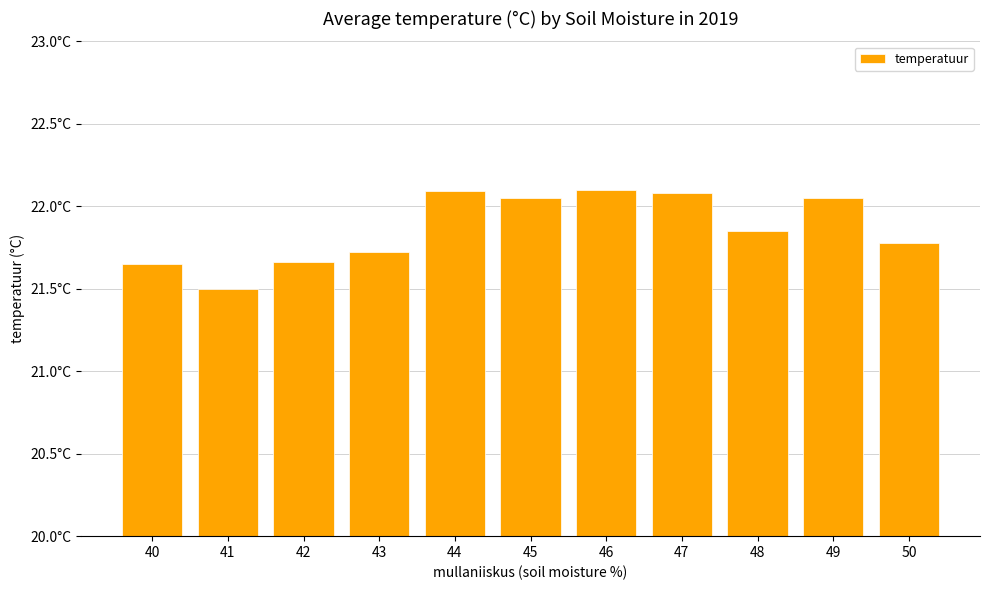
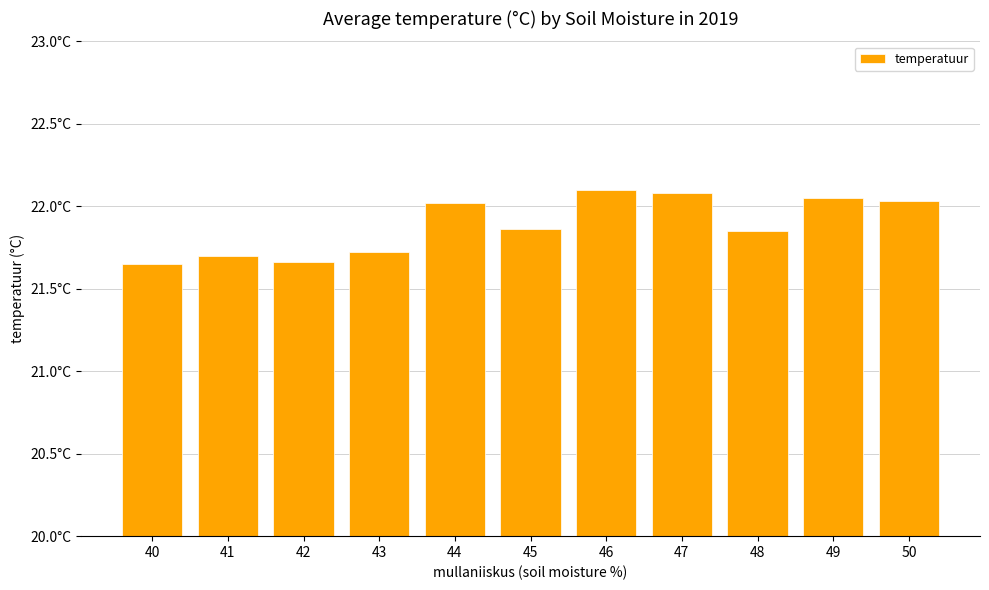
41: 21.5°C -> 21.7°C
44: 22.09°C -> 22.02°C
45: 22.05°C -> 21.86°C
50: 21.78°C -> 22.03°C
